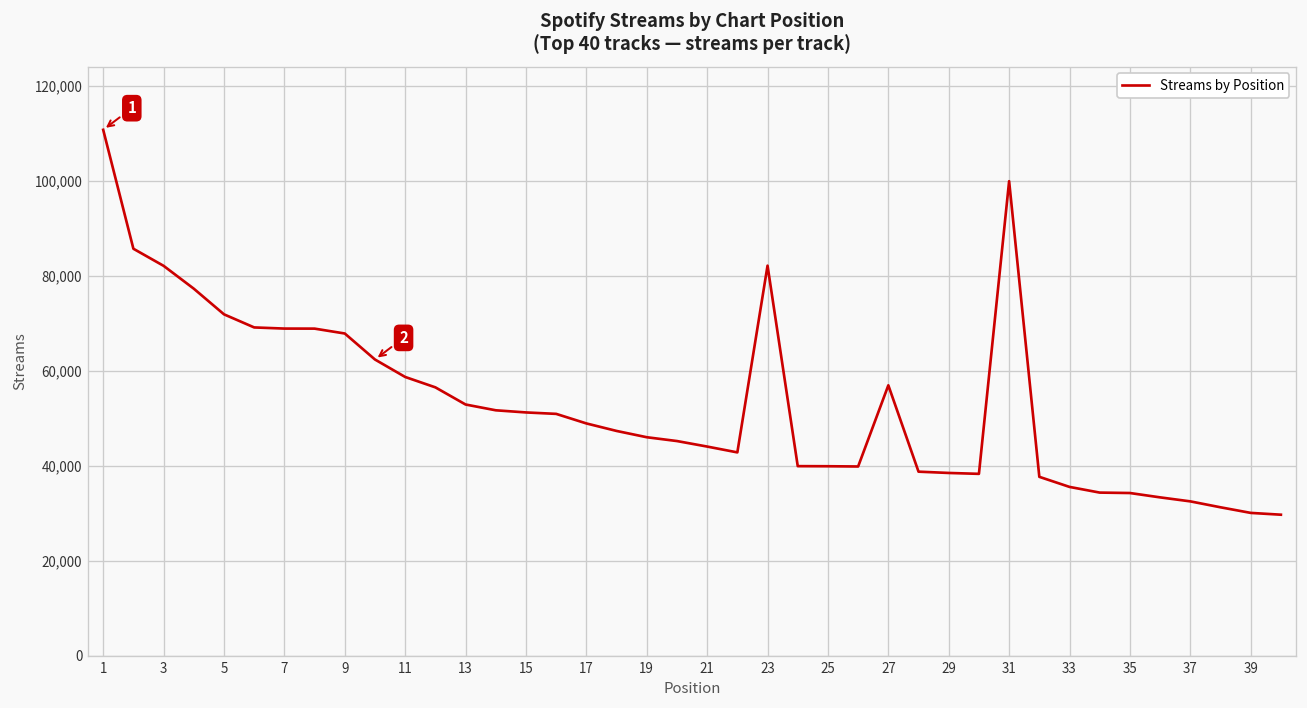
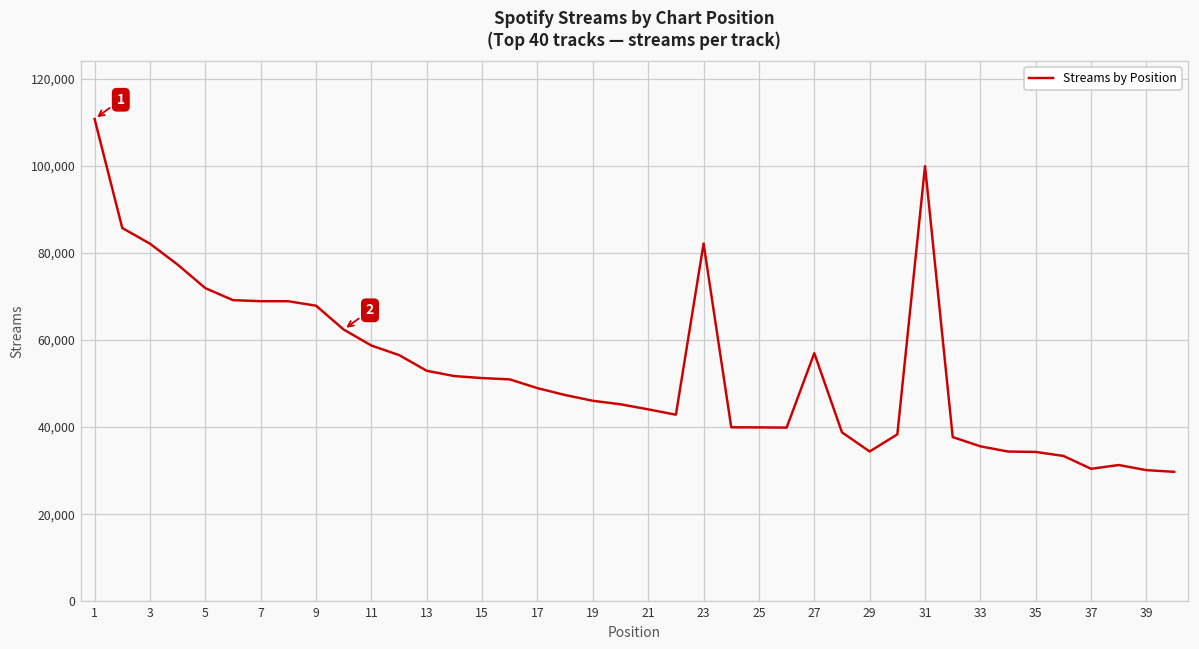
29: 39,000 -> 34,000
37: 33,000 -> 30,000
